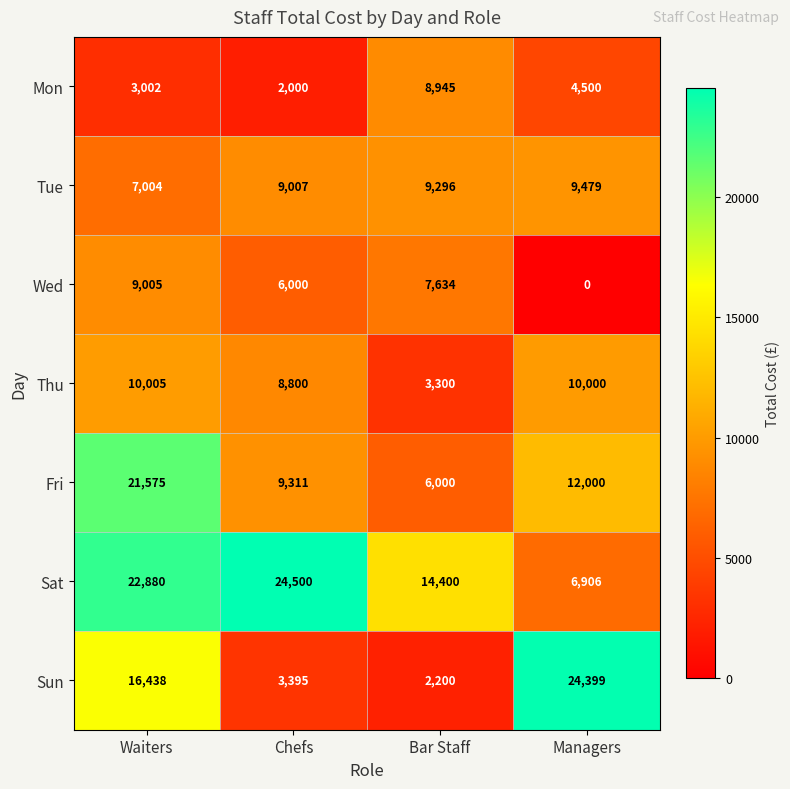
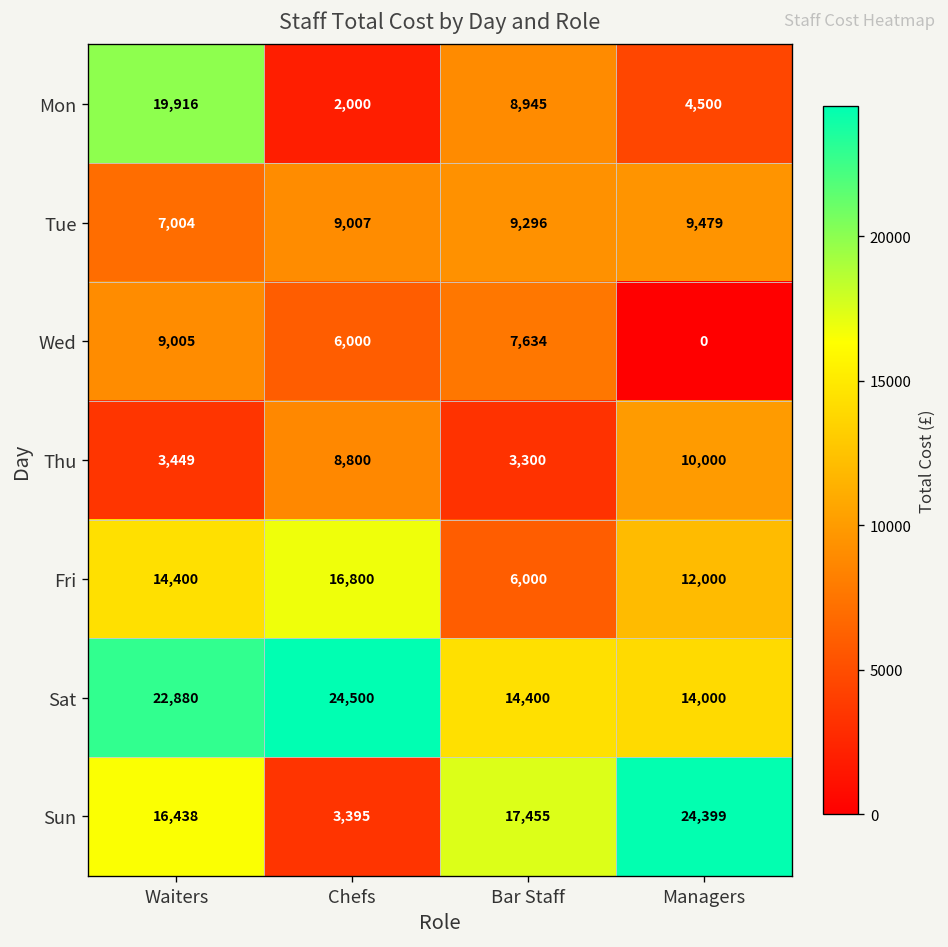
Mon, Waiters: 3,002 -> 19,916
Thu, Waiters: 10,005 -> 3,449
Fri, Waiters: 21,575 -> 14,400
Fri, Chefs: 9,311 -> 16,800
Sat, Managers: 6,906 -> 14,000
Sun, Bar Staff: 2,200 -> 17,455
